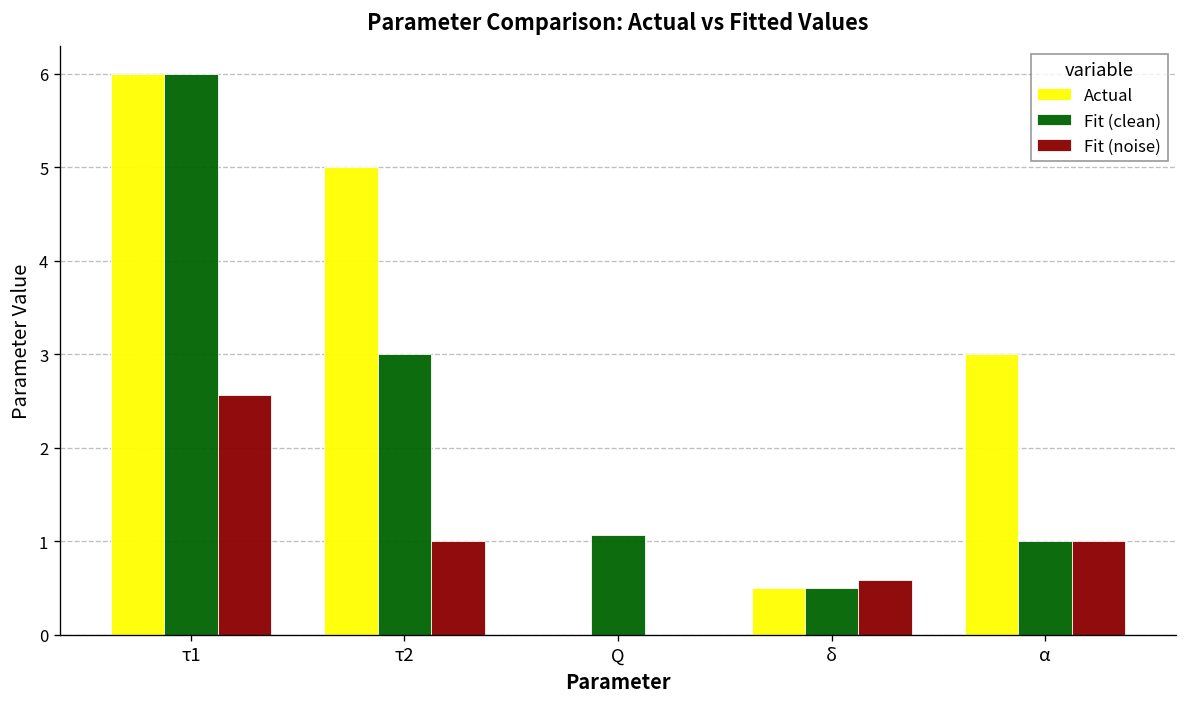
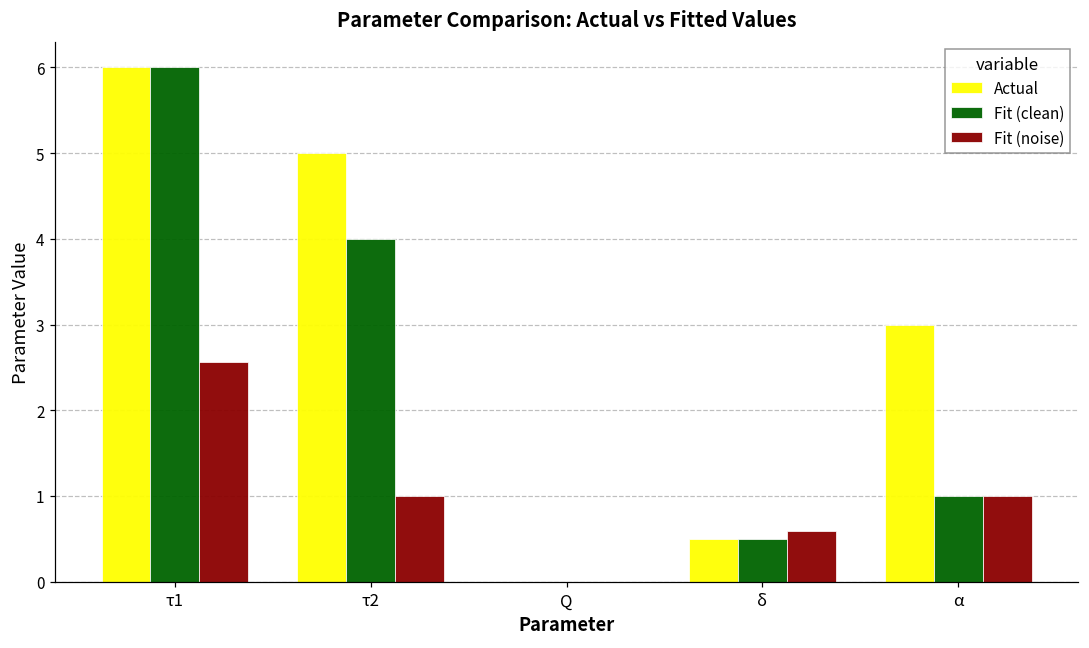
Fit (clean), τ2: 3 -> 4
Fit (clean), Q: 1.1 -> 0.0
